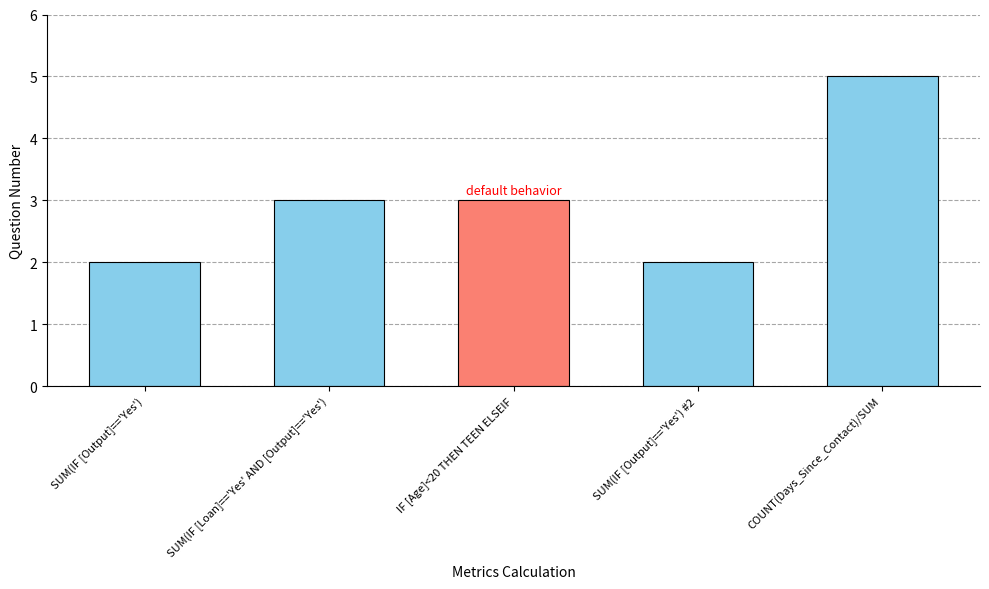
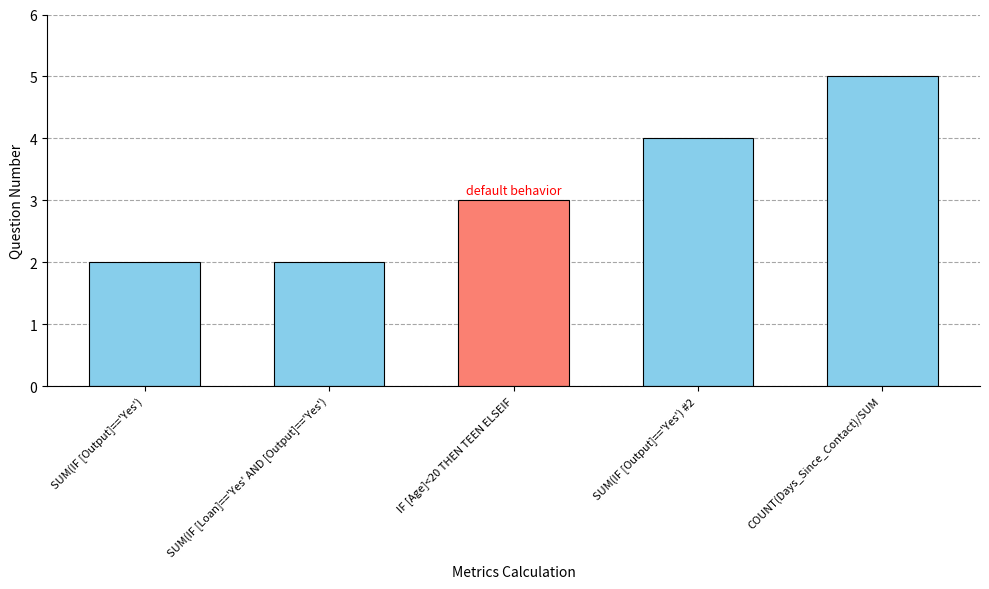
SUM(IF [Loan]=='Yes' AND [Output]=='Yes'): 3 -> 2
SUM(IF [Output]=='Yes') #2: 2 -> 4
